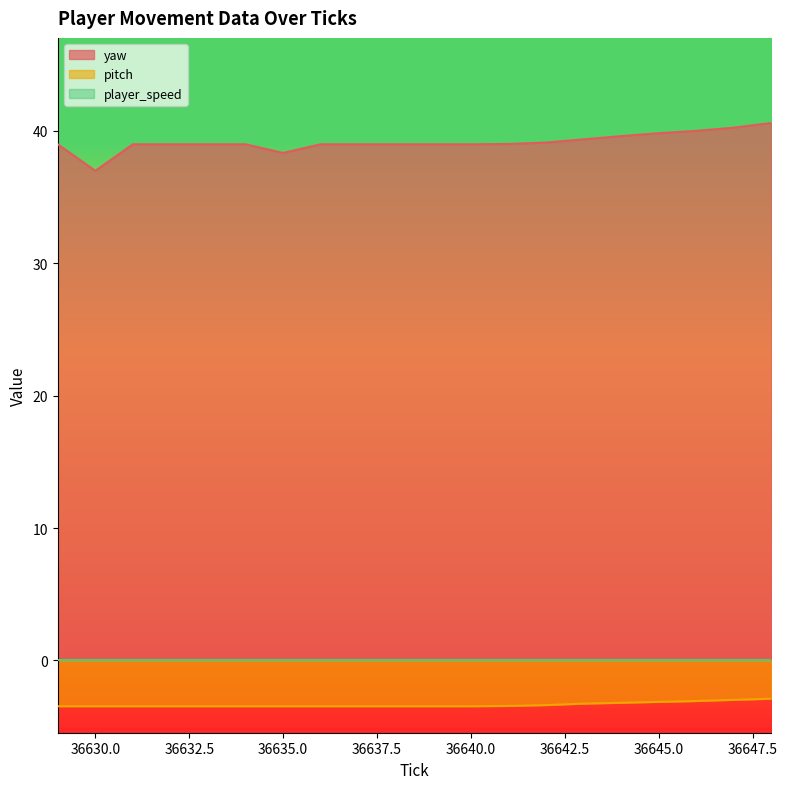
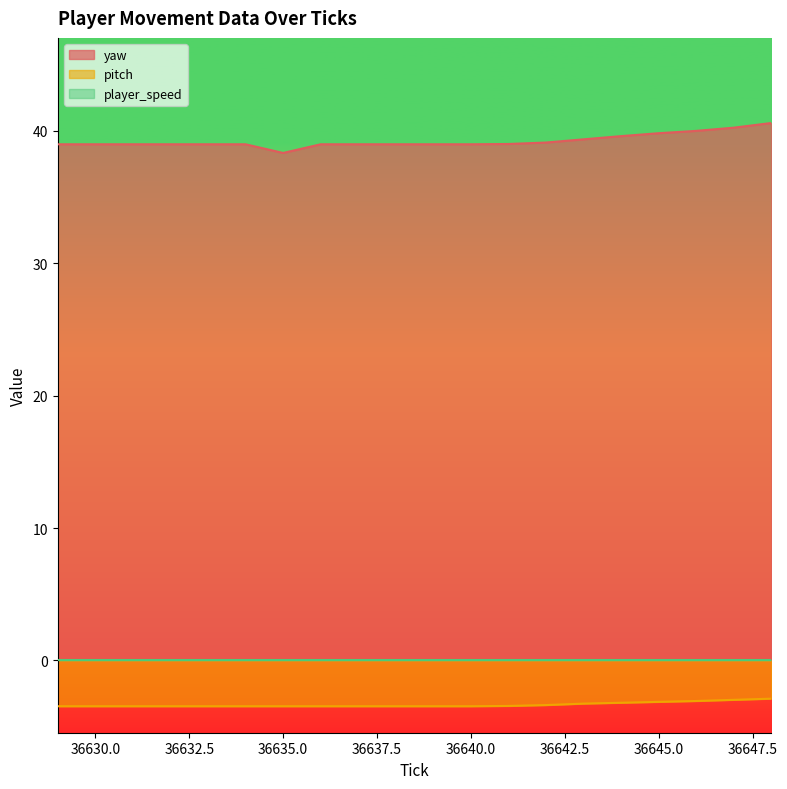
yaw, 36630.0: 37.0 -> 39.0
